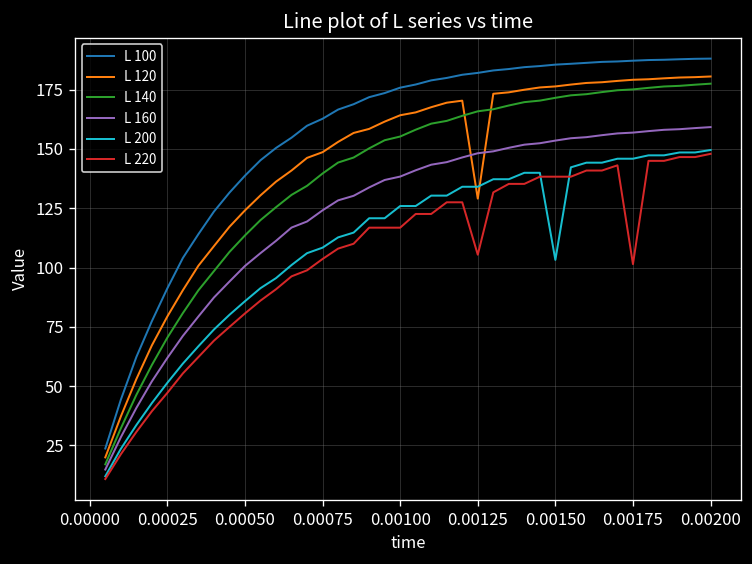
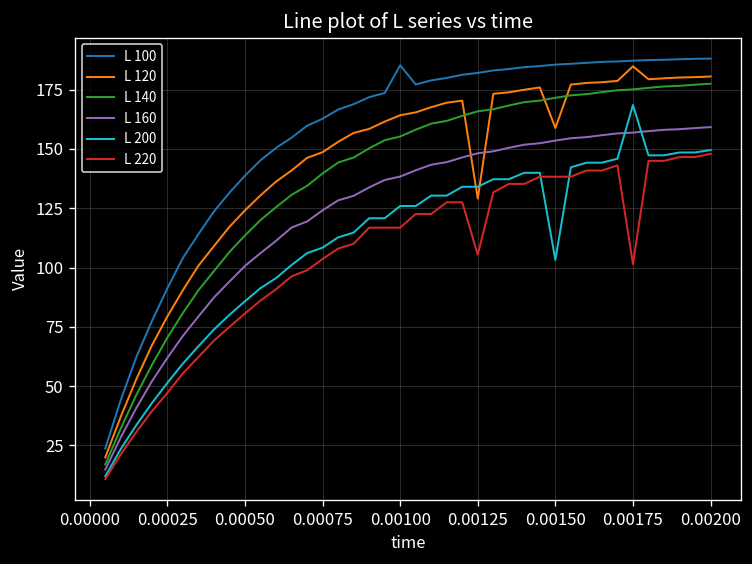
L 100, 0.00100: 176 -> 185
L 120, 0.00150: 176 -> 159
L 120, 0.00175: 179 -> 185
L 200, 0.00175: 146 -> 168
